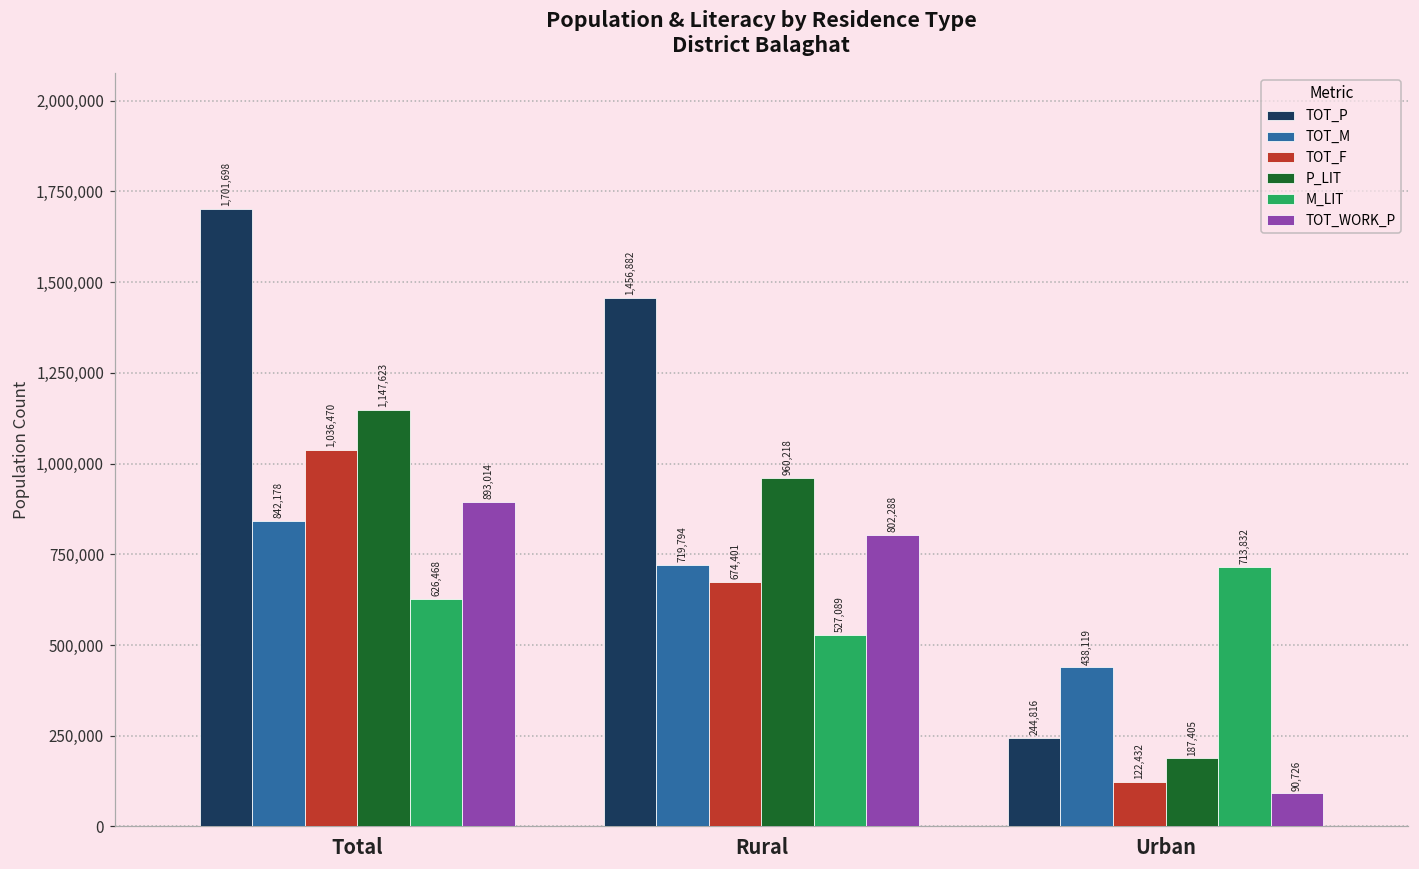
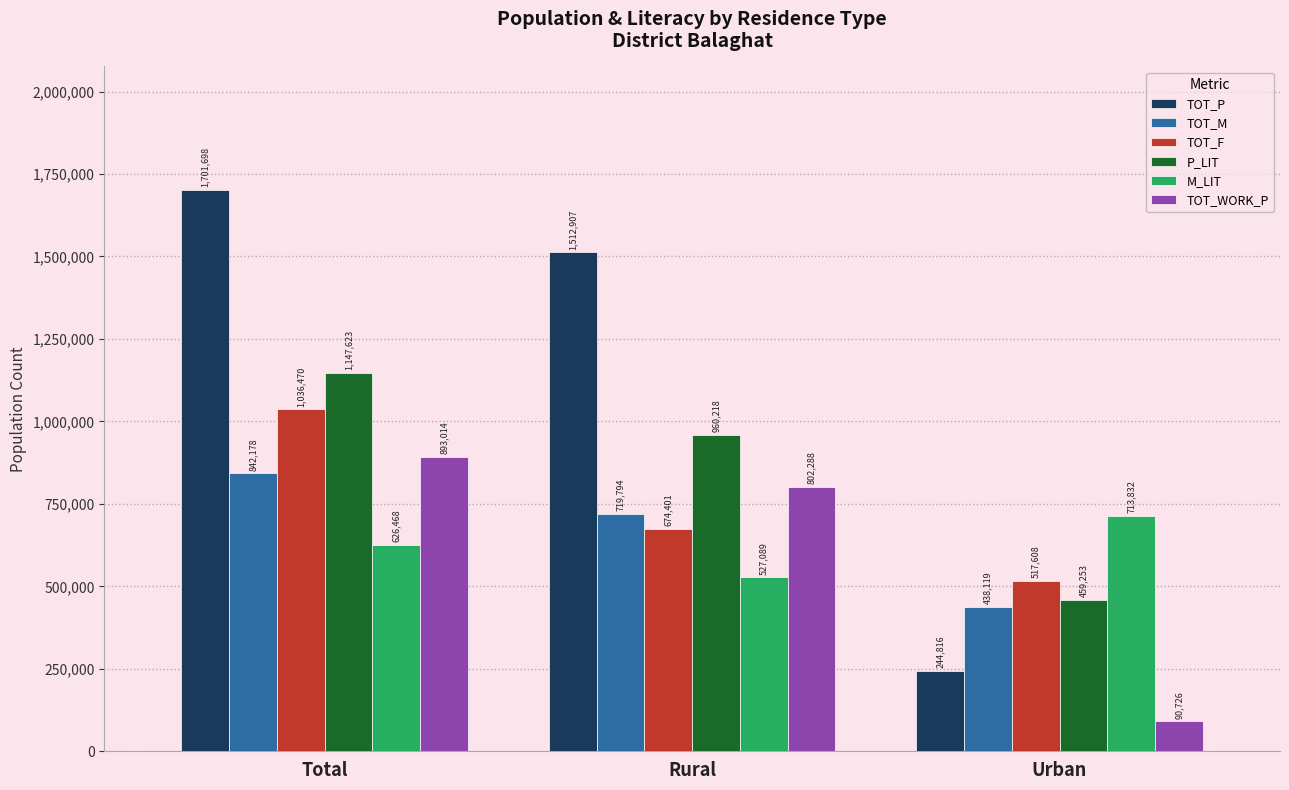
TOT_P, Rural: 1,456,882 -> 1,512,907
TOT_F, Urban: 122,432 -> 517,608
P_LIT, Urban: 187,405 -> 459,253
